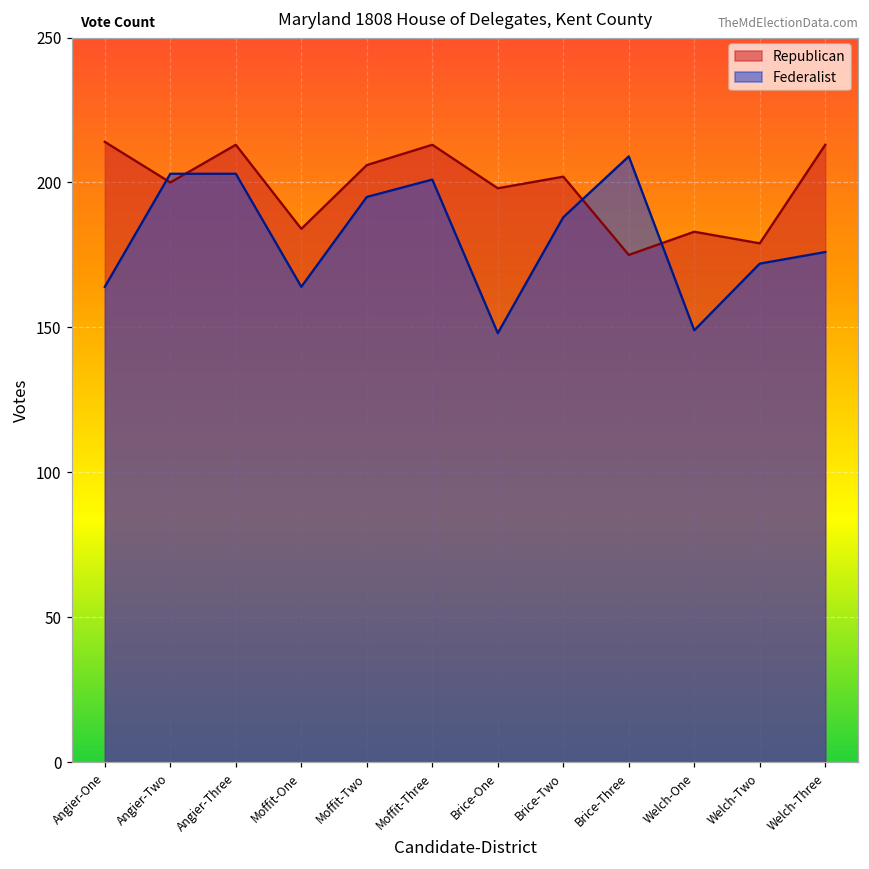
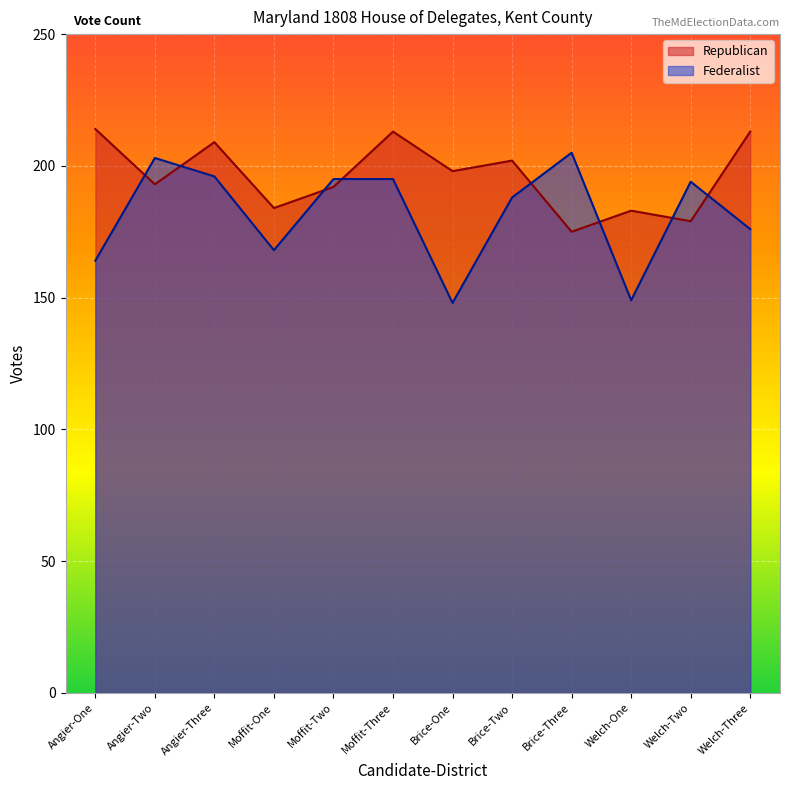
Republican, Angier-Two: 200 -> 193
Republican, Angier-Three: 213 -> 209
Federalist, Angier-Three: 203 -> 196
Federalist, Moffit-One: 164 -> 168
Republican, Moffit-Two: 206 -> 192
Federalist, Moffit-Three: 201 -> 195
Federalist, Brice-Three: 209 -> 205
Federalist, Welch-Two: 172 -> 194
